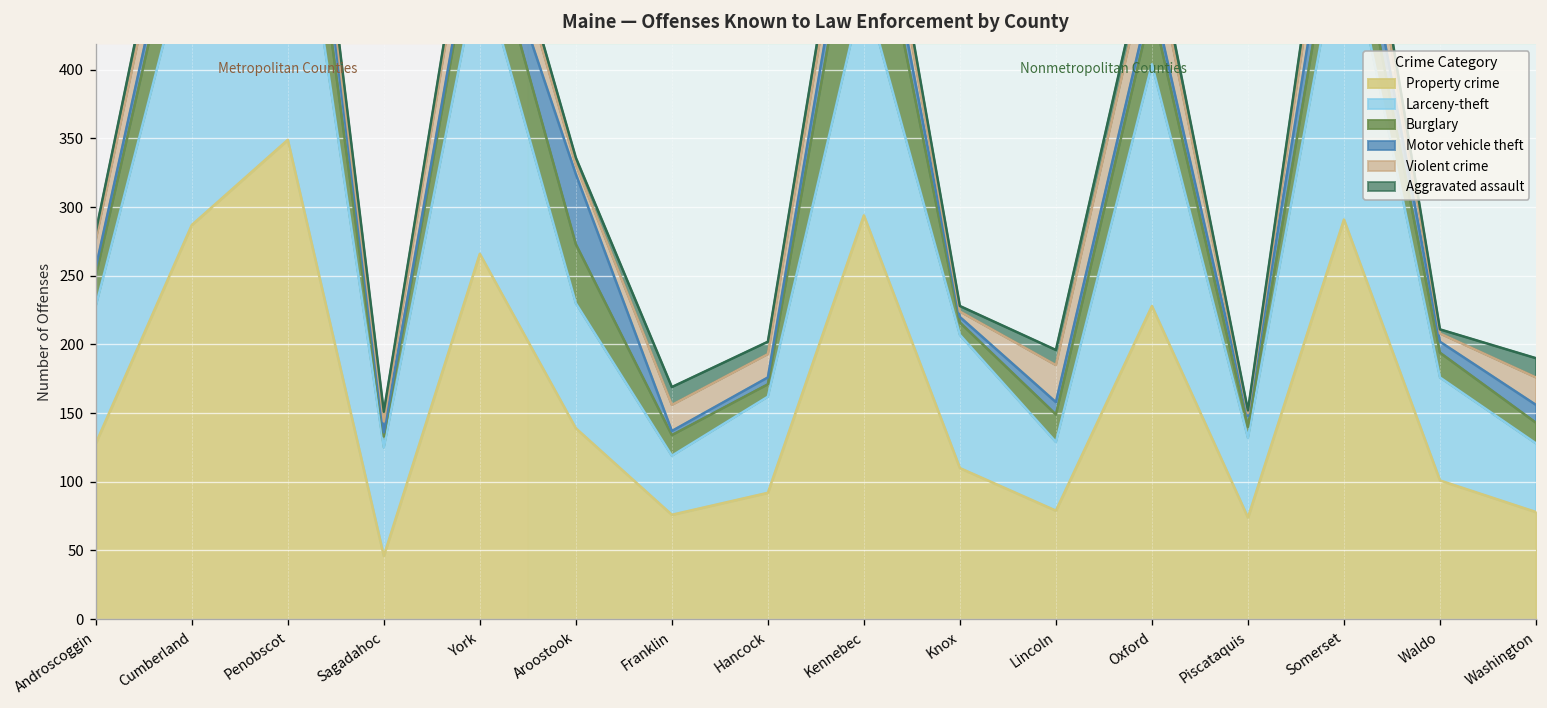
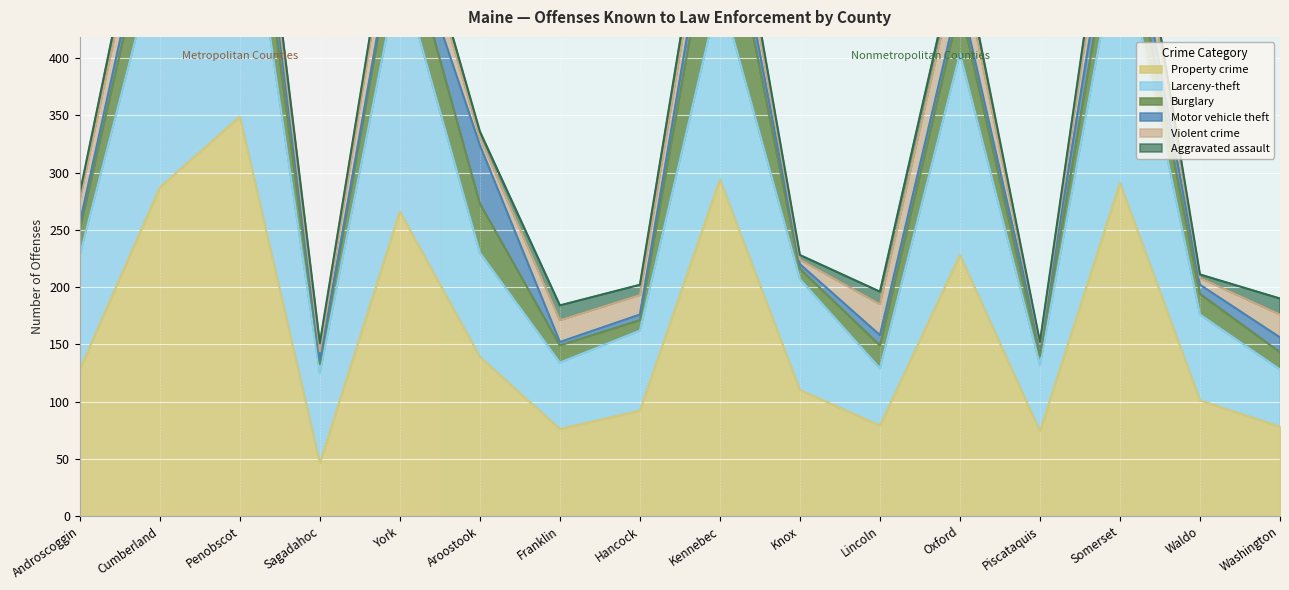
Larceny-theft, Franklin: 43 -> 58
